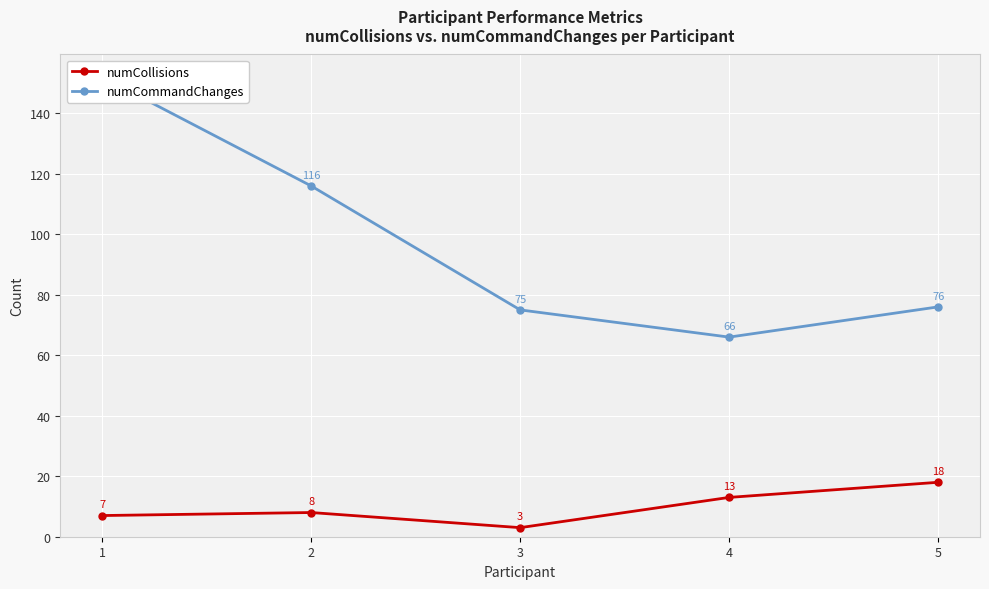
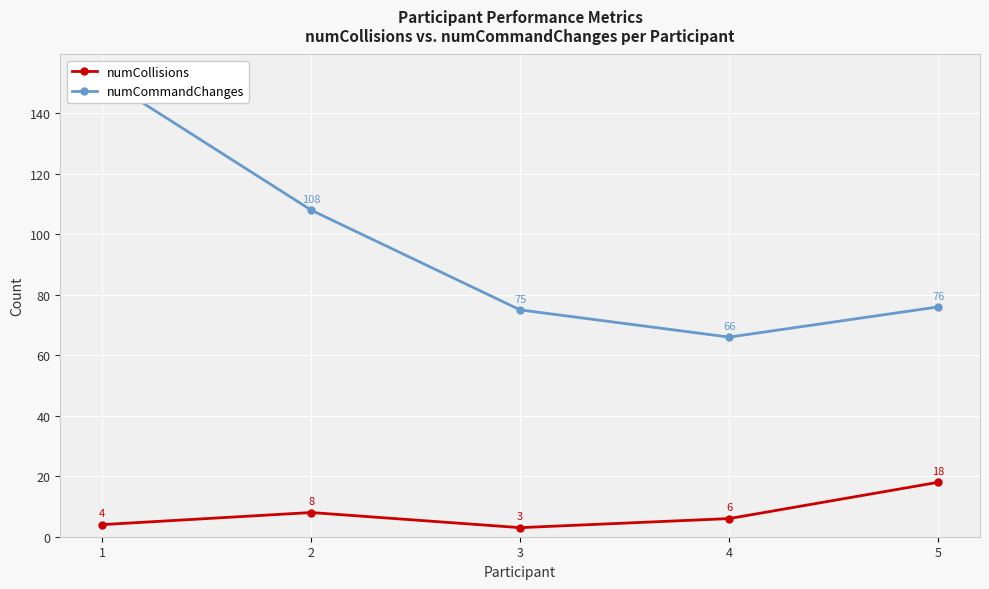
numCollisions, 1: 7 -> 4
numCommandChanges, 2: 116 -> 108
numCollisions, 4: 13 -> 6
